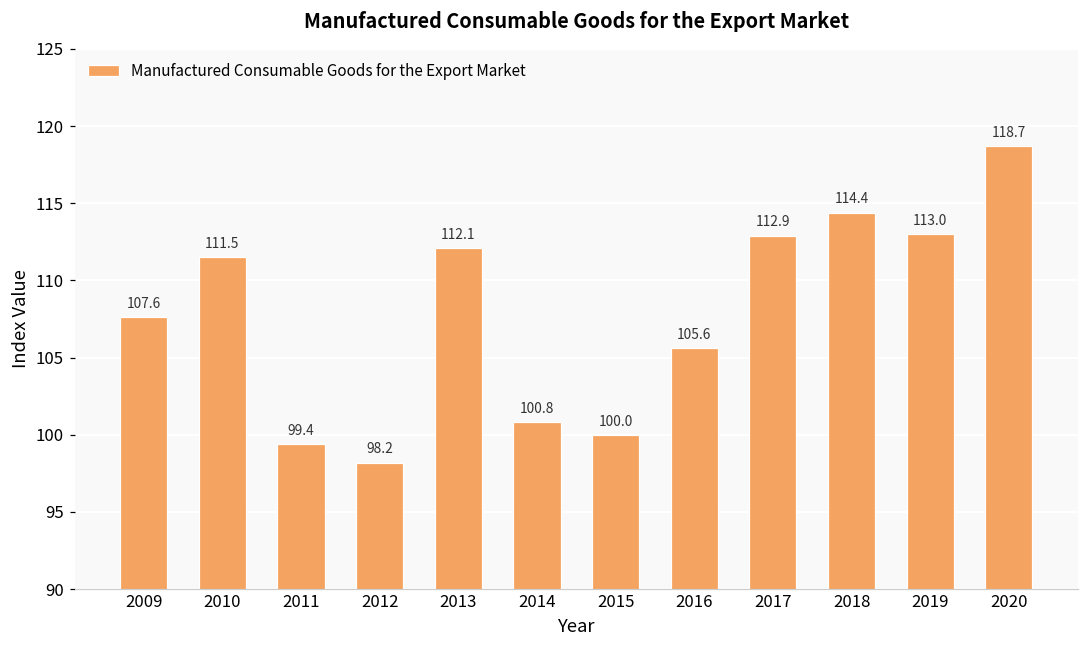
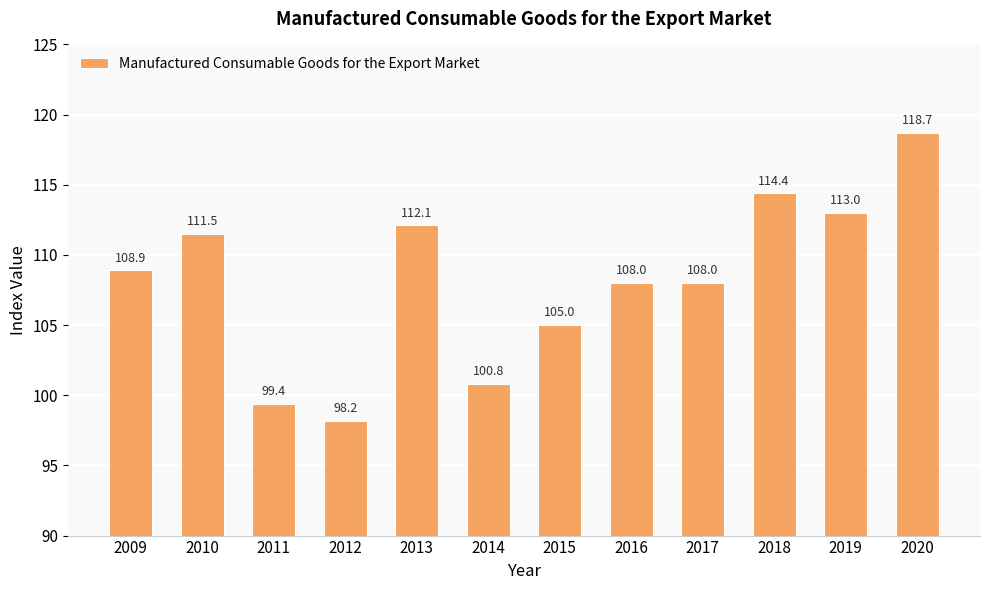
2009: 107.6 -> 108.9
2015: 100.0 -> 105.0
2016: 105.6 -> 108.0
2017: 112.9 -> 108.0
